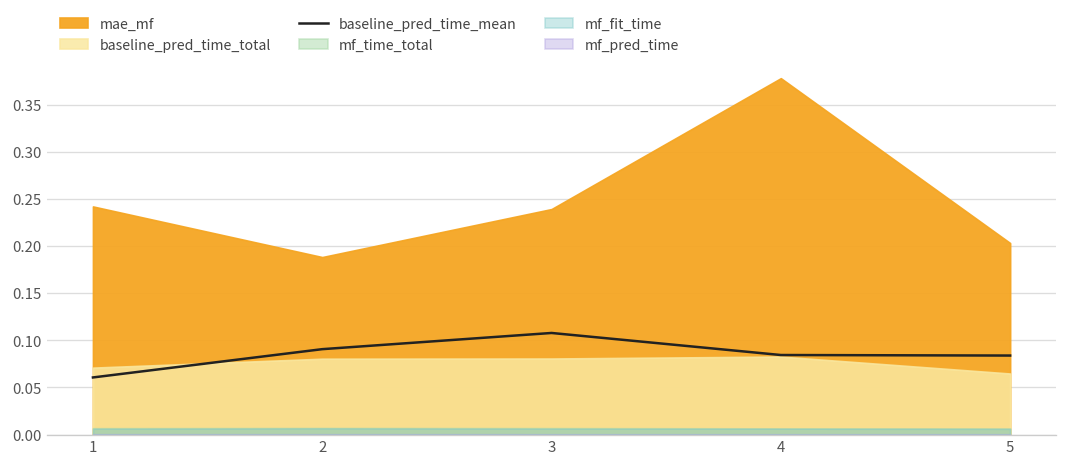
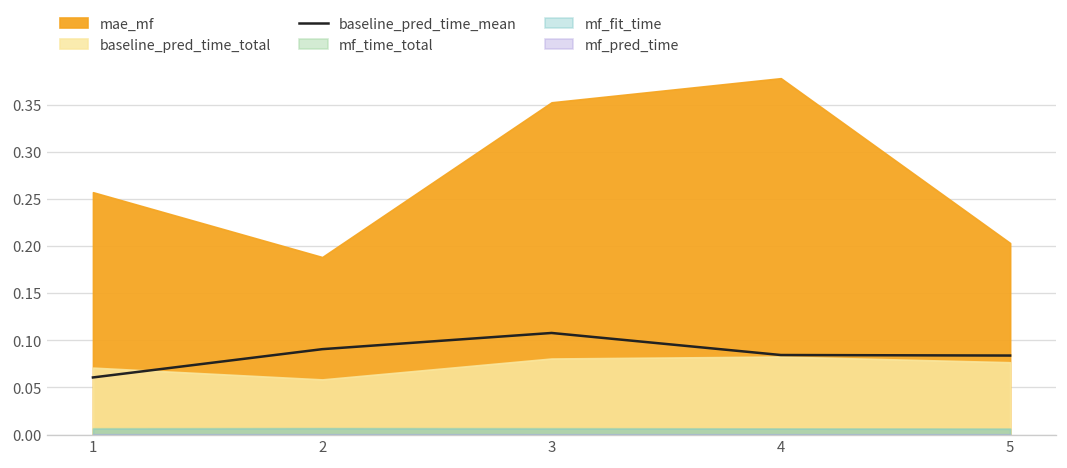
mae_mf, 1: 0.24 -> 0.26
baseline_pred_time_total, 2: 0.08 -> 0.06
mae_mf, 3: 0.24 -> 0.35
baseline_pred_time_total, 5: 0.06 -> 0.08
